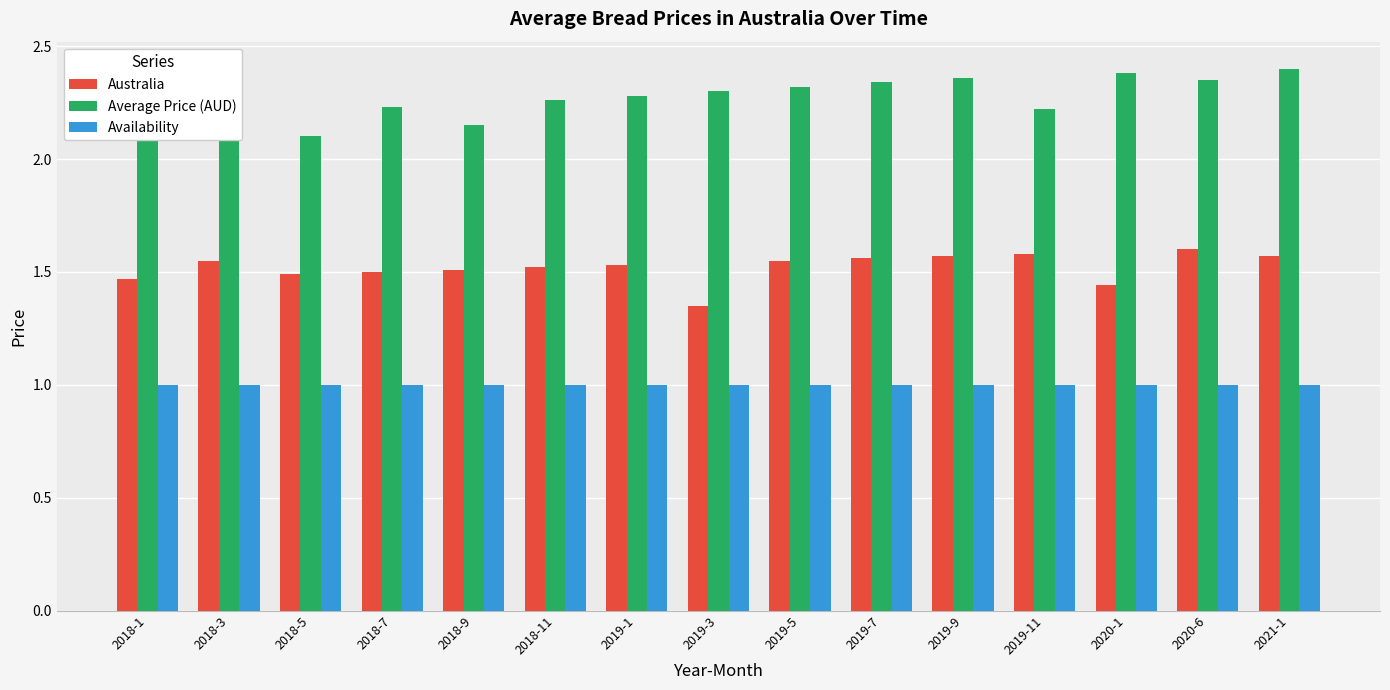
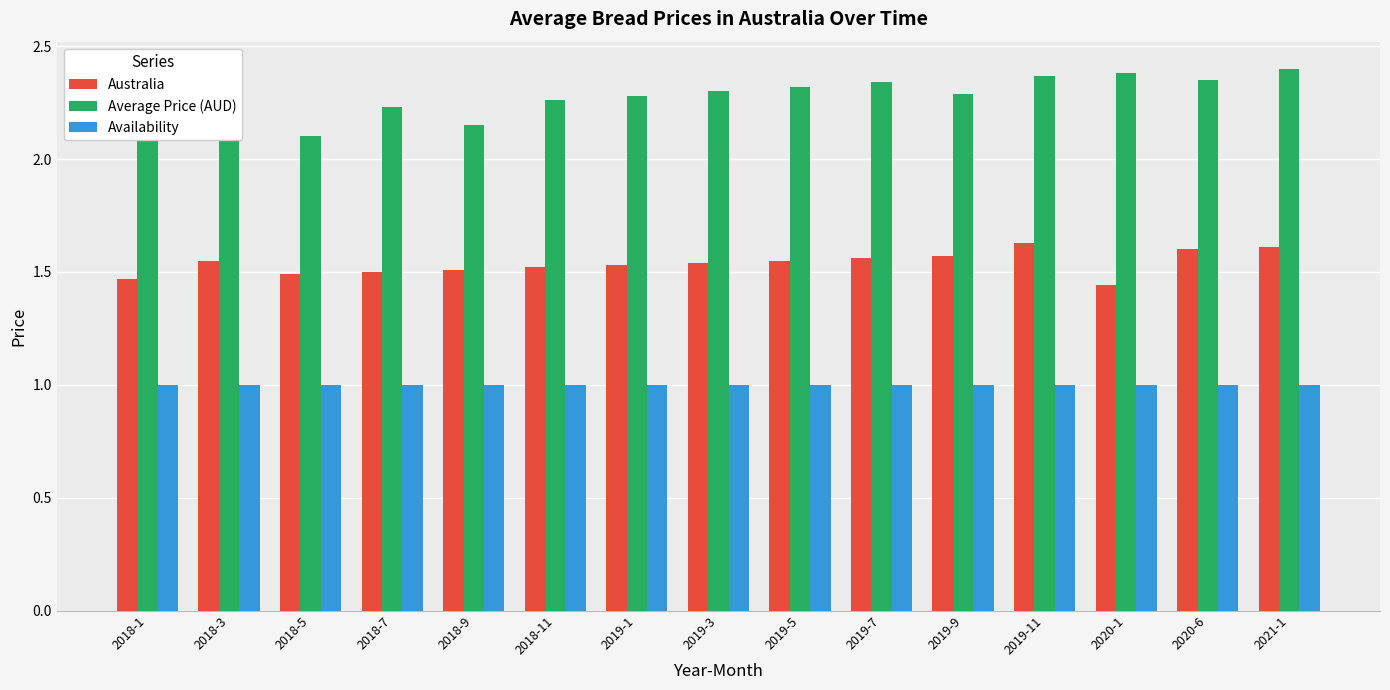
Australia, 2019-3: 1.35 -> 1.54
Average Price (AUD), 2019-9: 2.36 -> 2.29
Australia, 2019-11: 1.58 -> 1.63
Average Price (AUD), 2019-11: 2.22 -> 2.37
Australia, 2021-1: 1.57 -> 1.61
